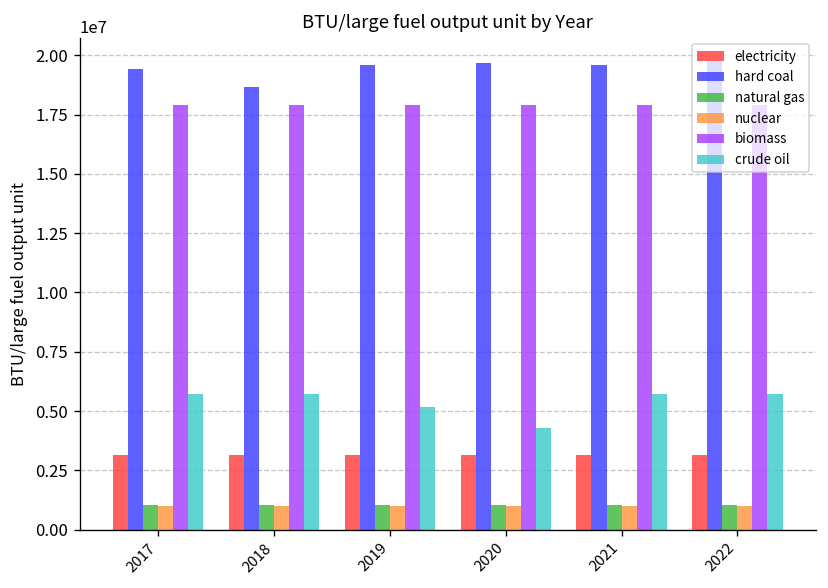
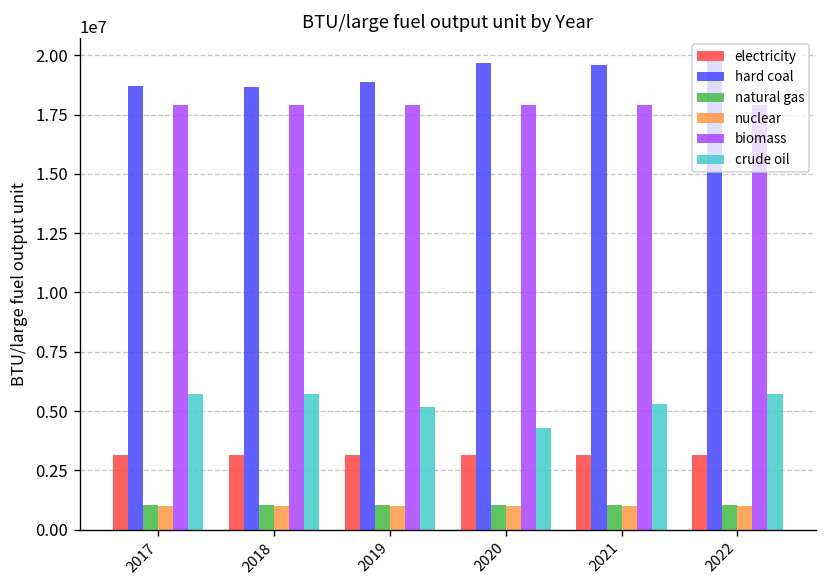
hard coal, 2017: 19400000 -> 18700000
hard coal, 2019: 19600000 -> 18900000
crude oil, 2021: 5700000 -> 5300000
